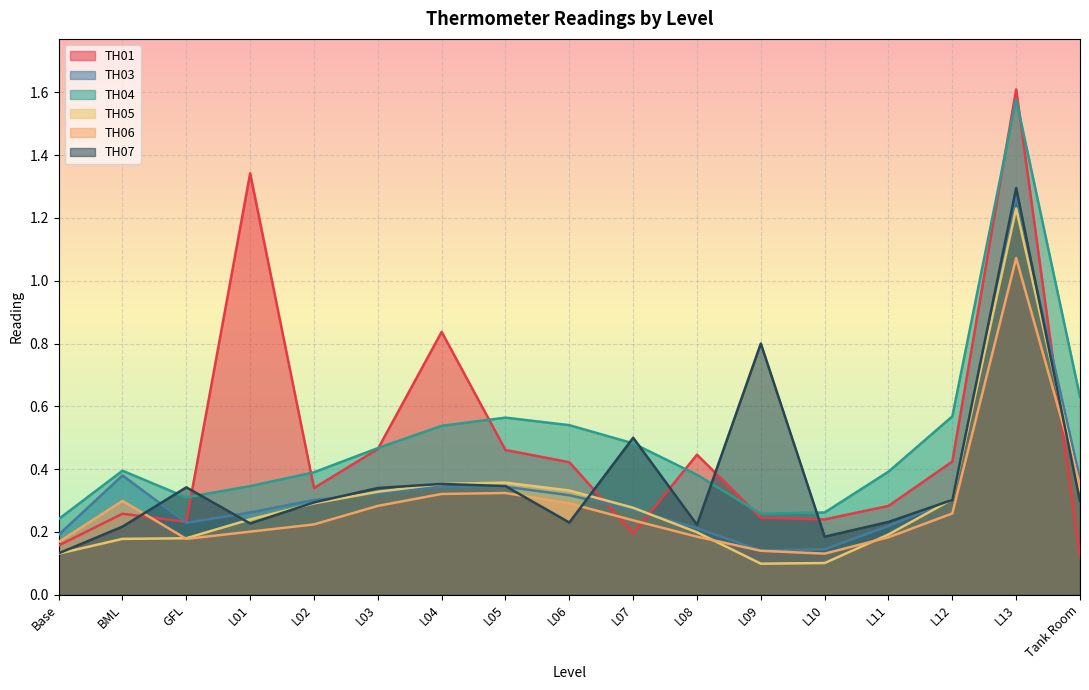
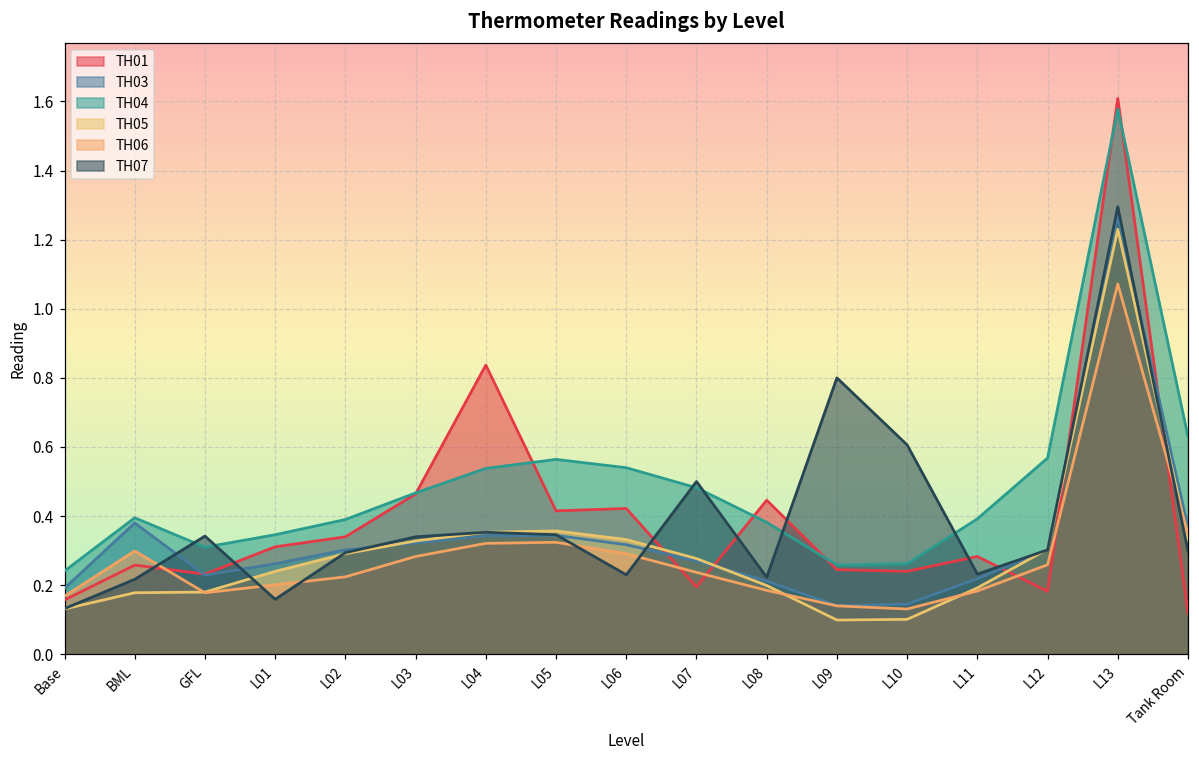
TH01, L01: 1.34 -> 0.31
TH07, L01: 0.23 -> 0.16
TH01, L05: 0.46 -> 0.42
TH07, L10: 0.19 -> 0.61
TH01, L12: 0.42 -> 0.18
